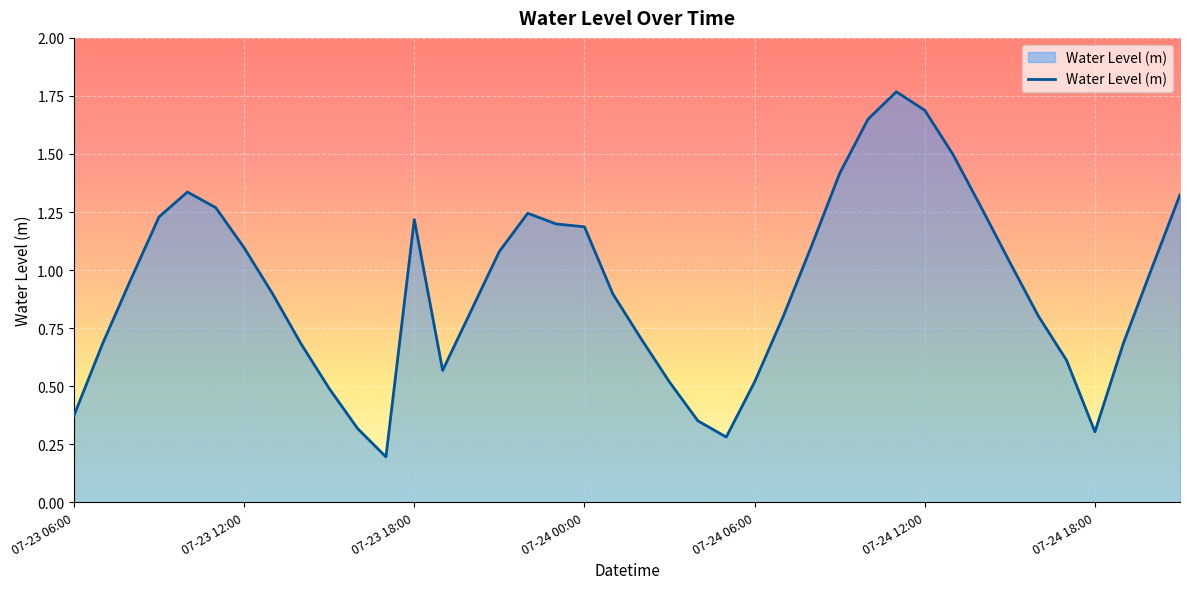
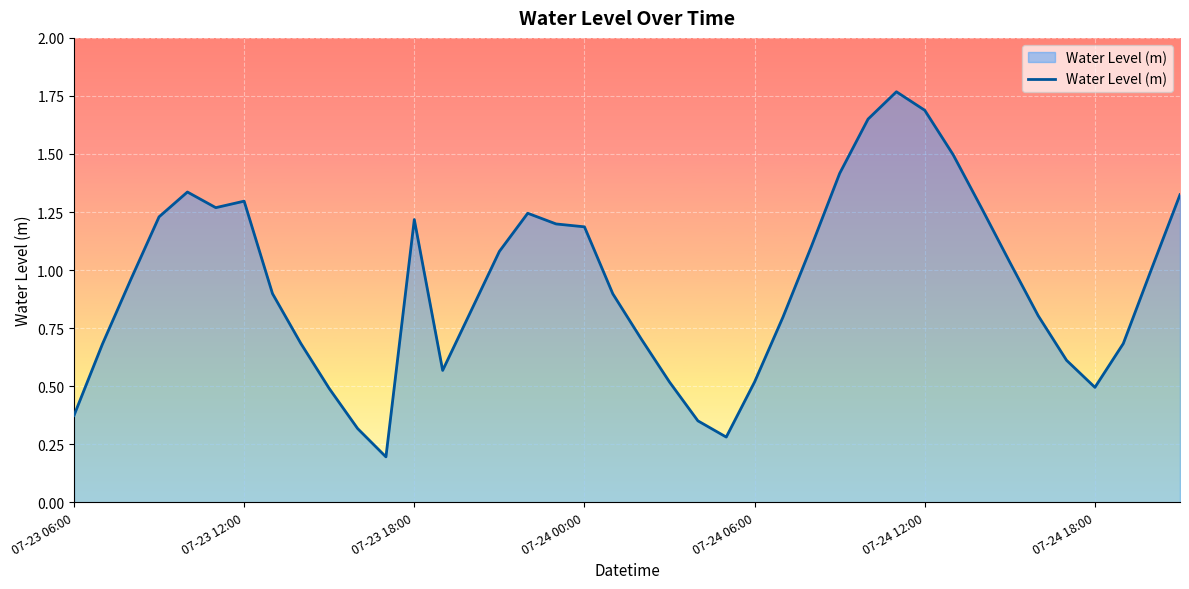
07-23 12:00: 1.10 -> 1.30
07-24 18:00: 0.30 -> 0.49
